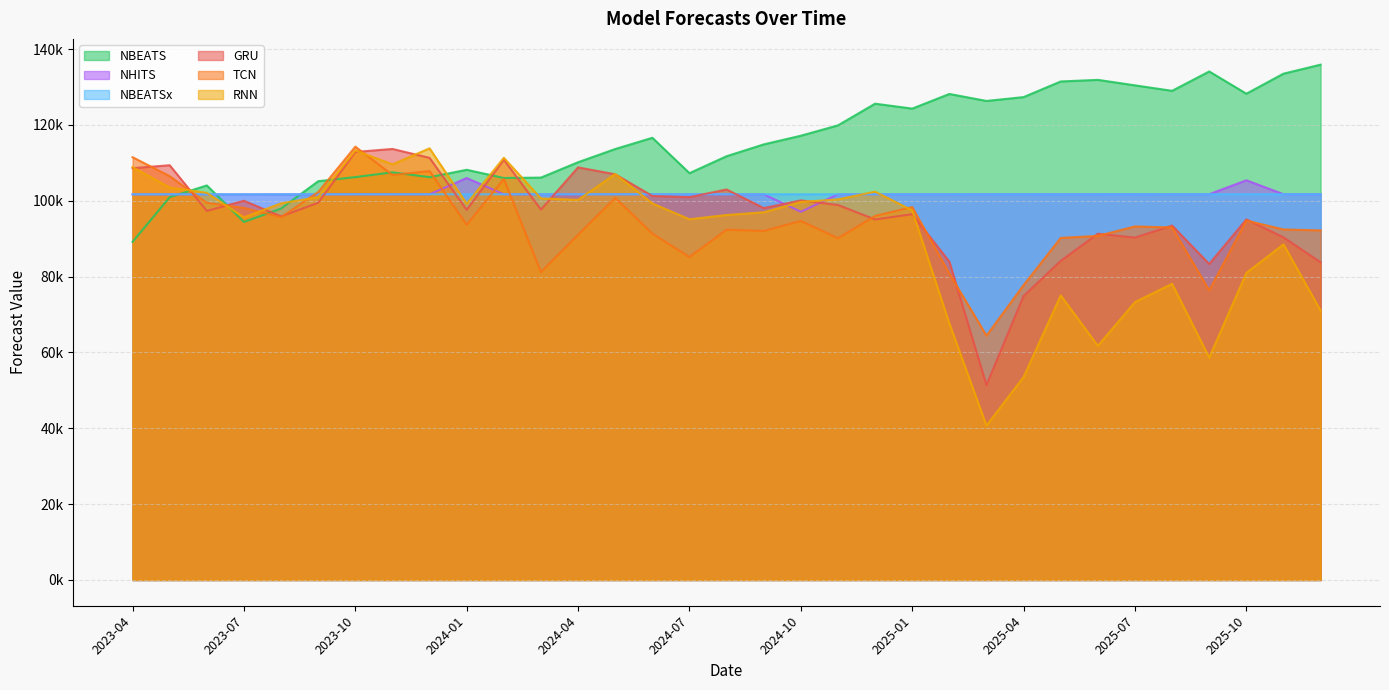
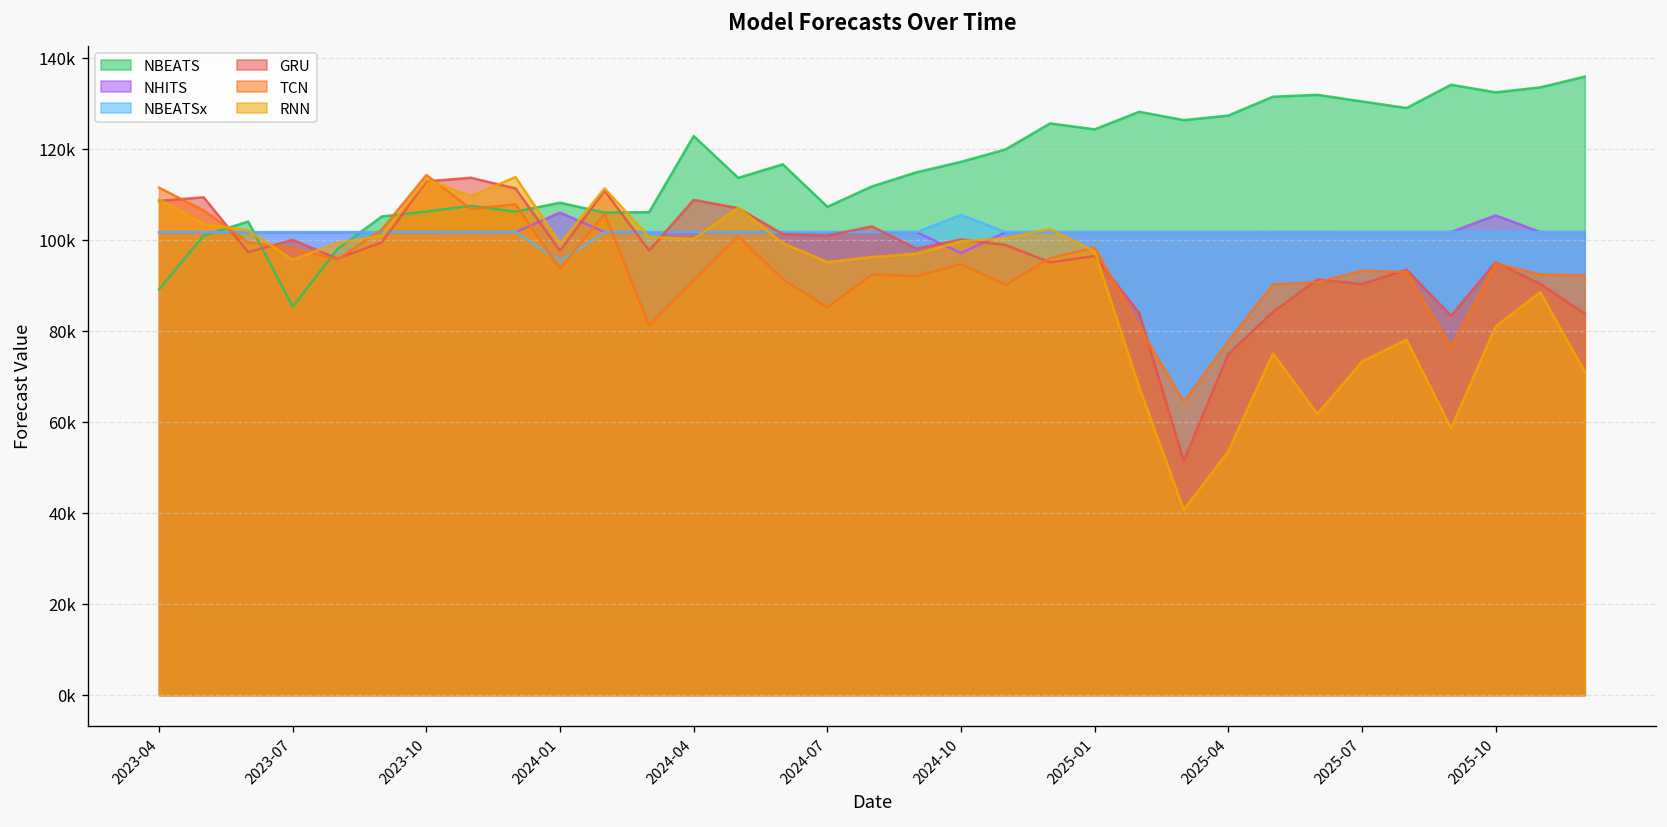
NBEATS, 2023-07: 94000 -> 85000
NBEATSx, 2024-01: 102000 -> 95000
NBEATS, 2024-04: 110000 -> 123000
NBEATSx, 2024-10: 102000 -> 105000
NBEATS, 2025-10: 128000 -> 132000
